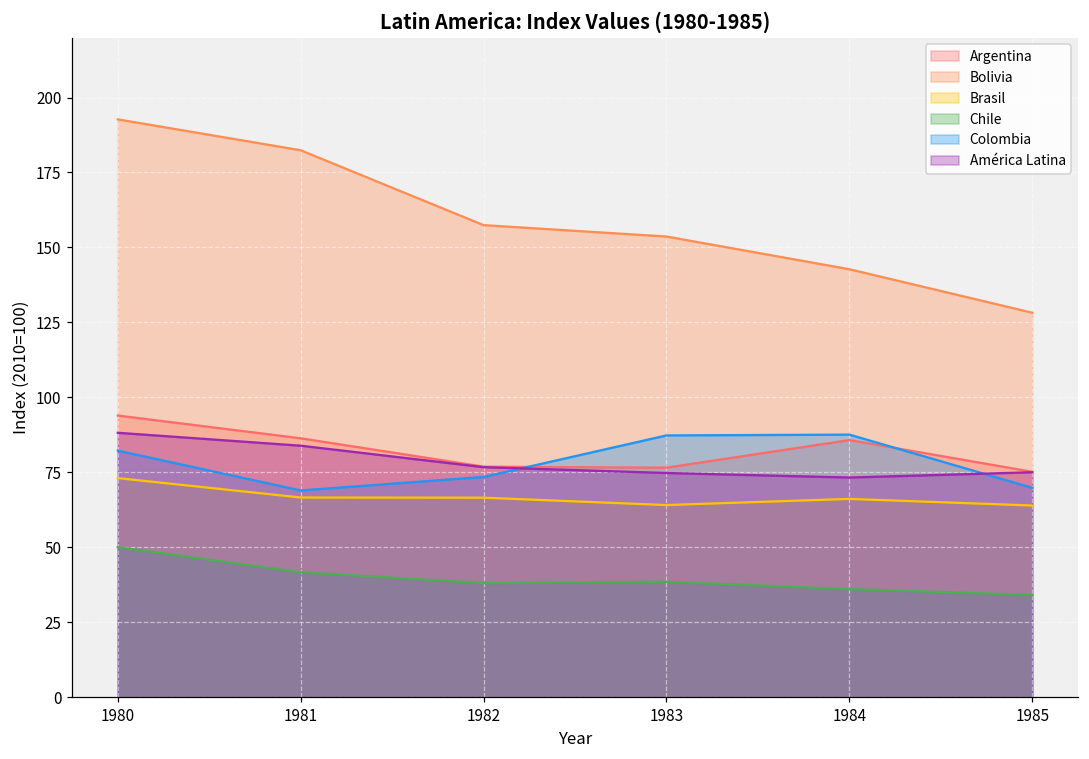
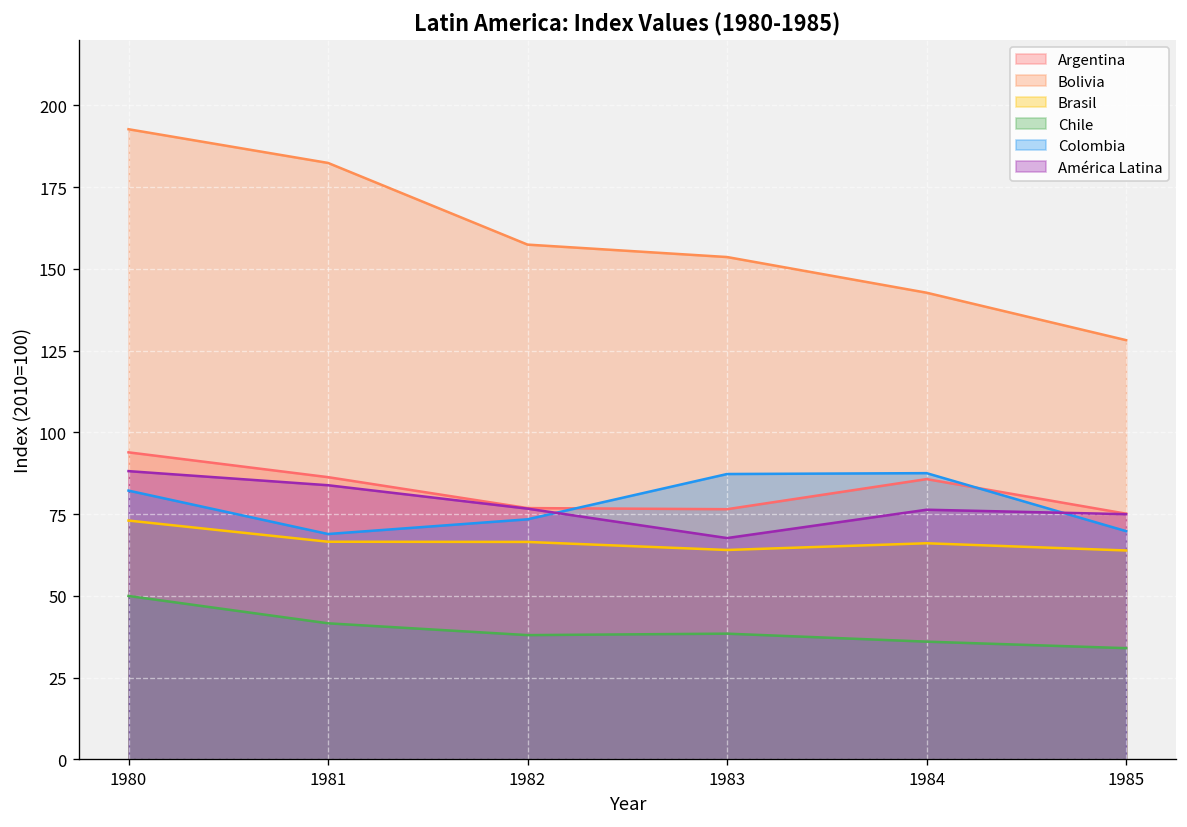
América Latina, 1983: 75 -> 68
América Latina, 1984: 73 -> 76
